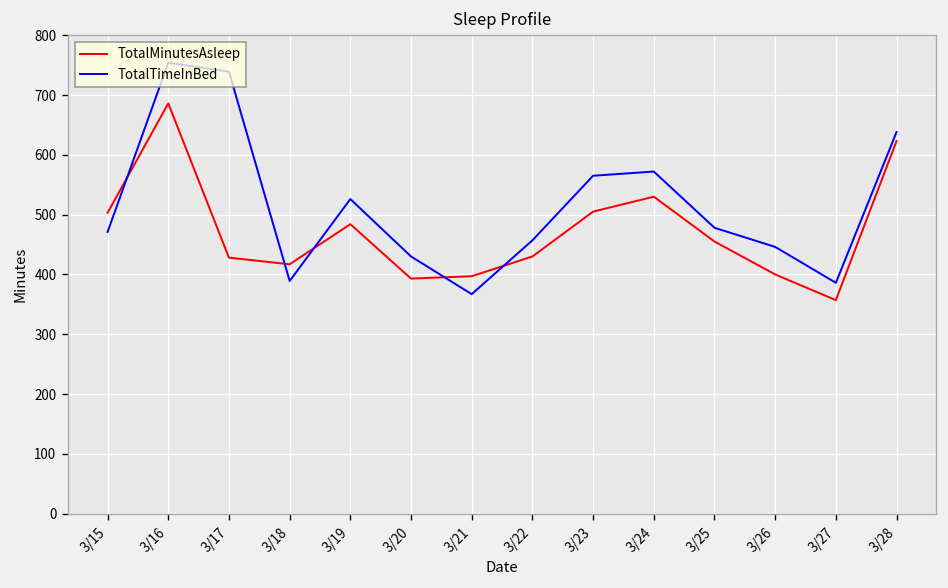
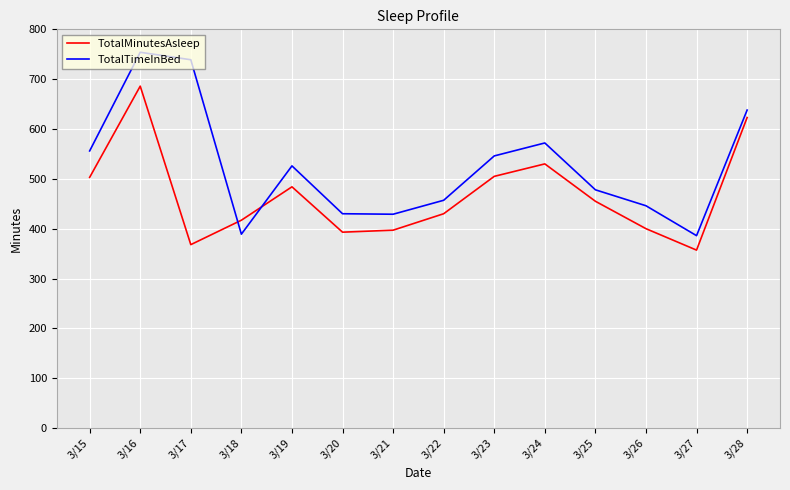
TotalTimeInBed, 3/15: 470 -> 560
TotalMinutesAsleep, 3/17: 430 -> 370
TotalTimeInBed, 3/21: 370 -> 430
TotalTimeInBed, 3/23: 570 -> 550
